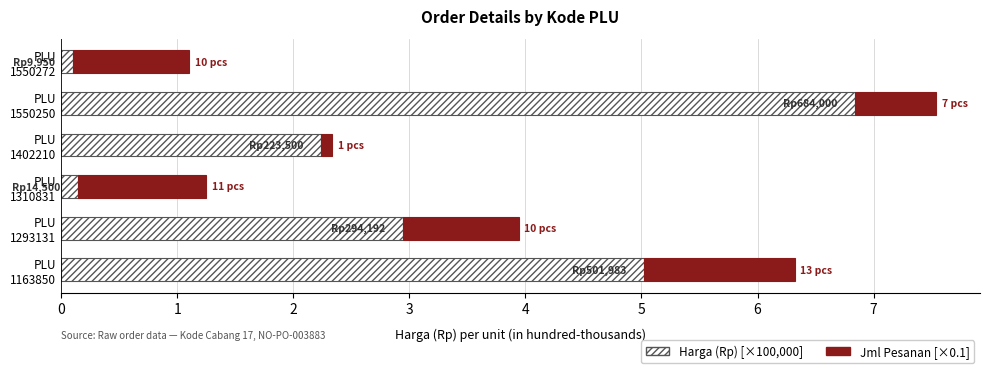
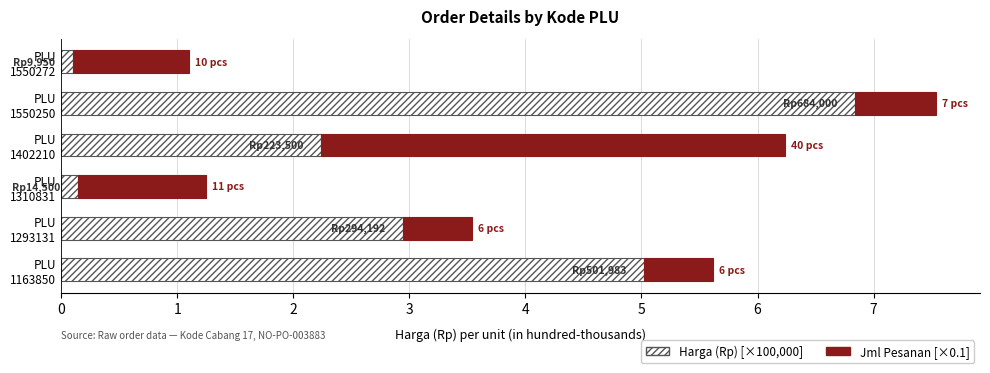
Jml Pesanan [×0.1], PLU 1402210: 1 -> 40
Jml Pesanan [×0.1], PLU 1293131: 10 -> 6
Jml Pesanan [×0.1], PLU 1163850: 13 -> 6
